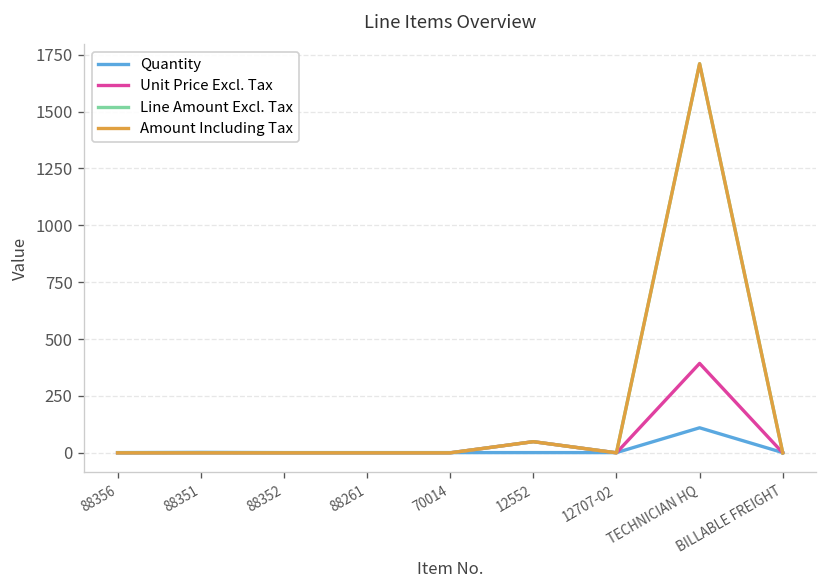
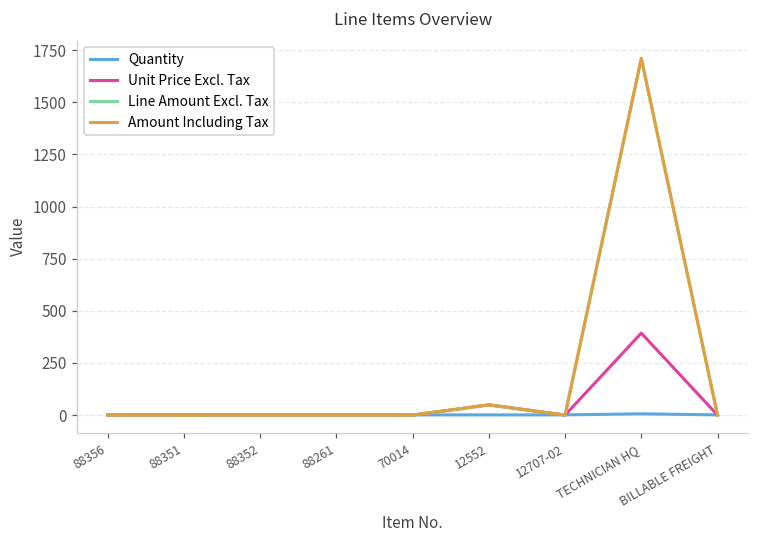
Quantity, TECHNICIAN HQ: 110 -> 10
